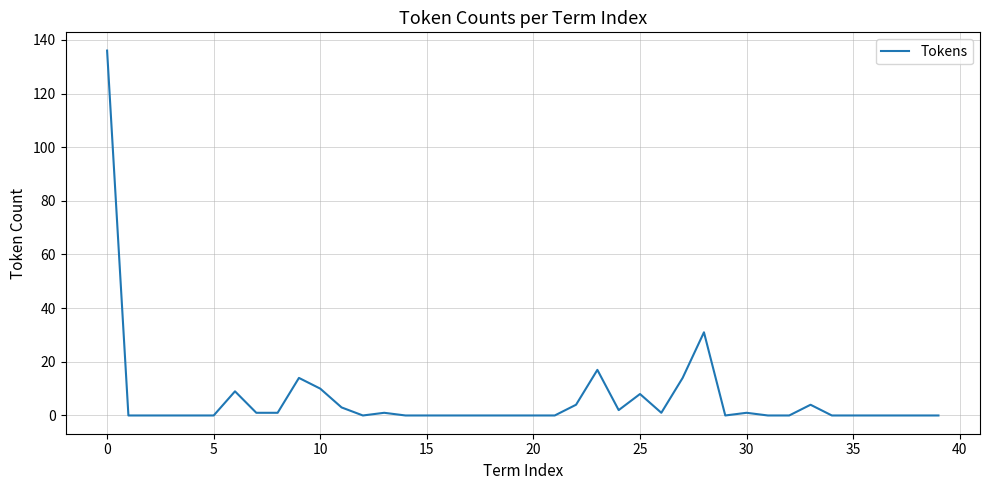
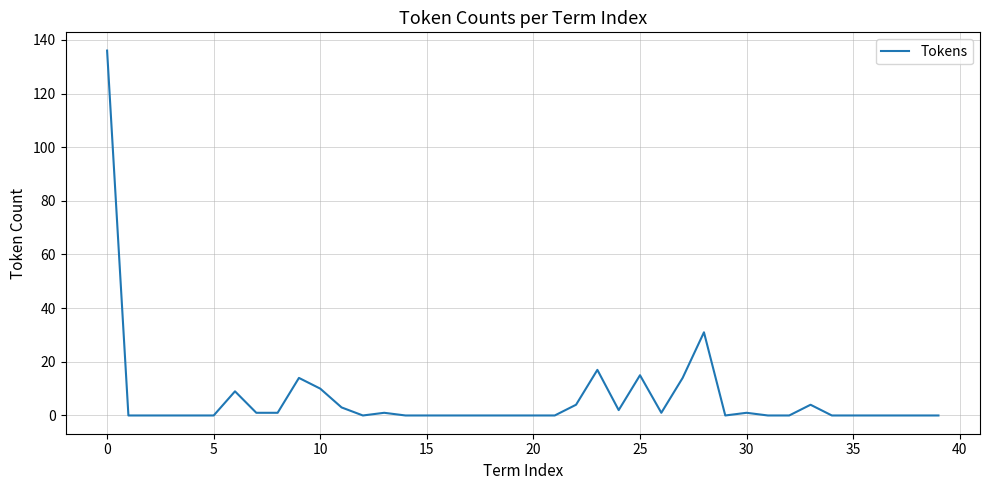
25: 8 -> 15
